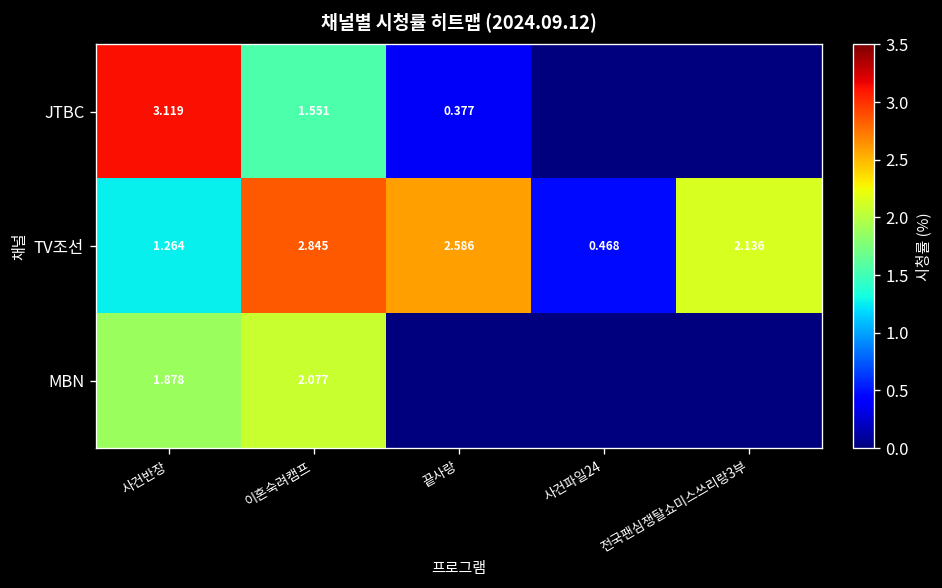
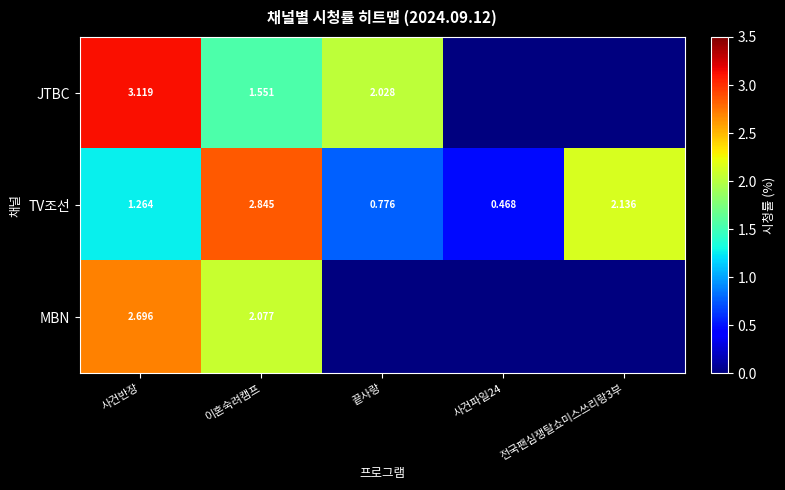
JTBC, 끝사랑: 0.377 -> 2.028
TV조선, 끝사랑: 2.586 -> 0.776
MBN, 사건반장: 1.878 -> 2.696
